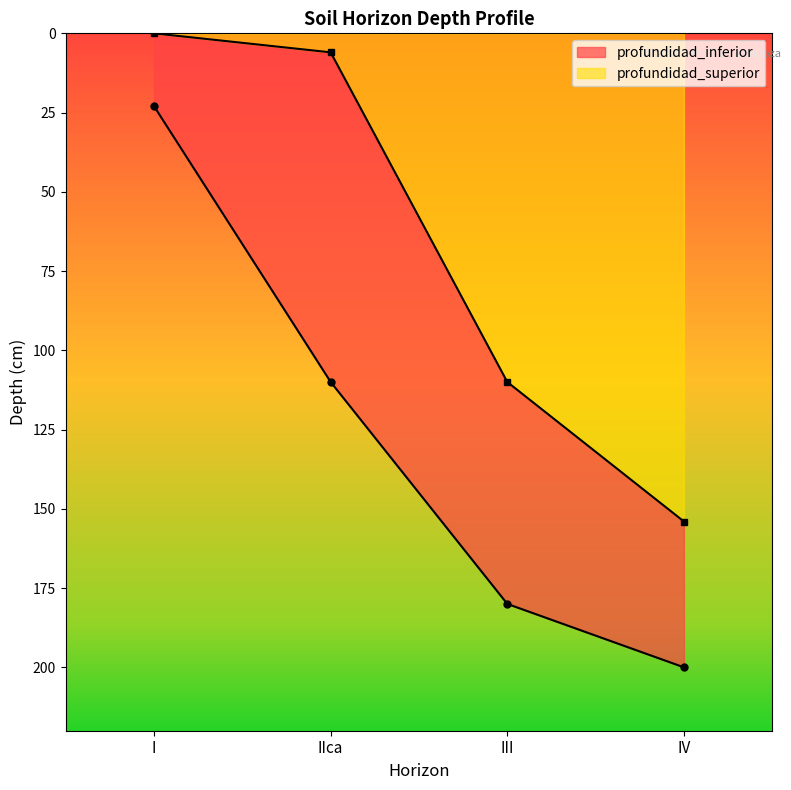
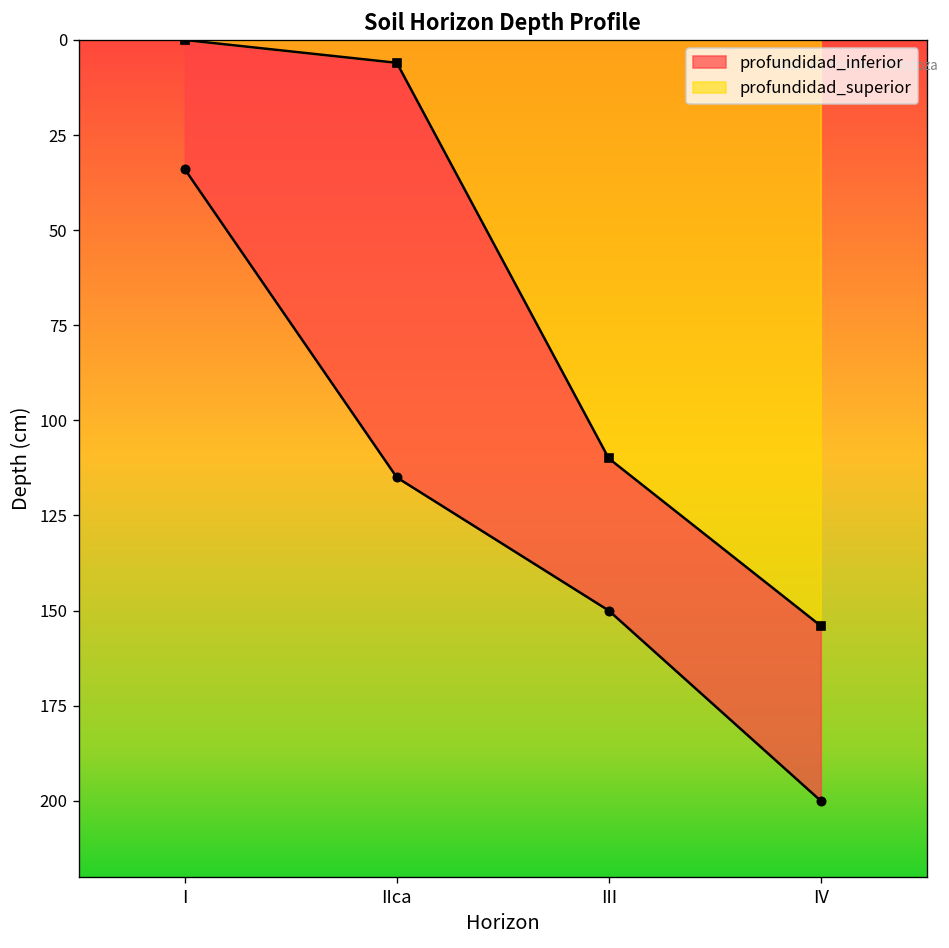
profundidad_inferior, I: 23 -> 34
profundidad_inferior, IIca: 110 -> 115
profundidad_inferior, III: 180 -> 150
